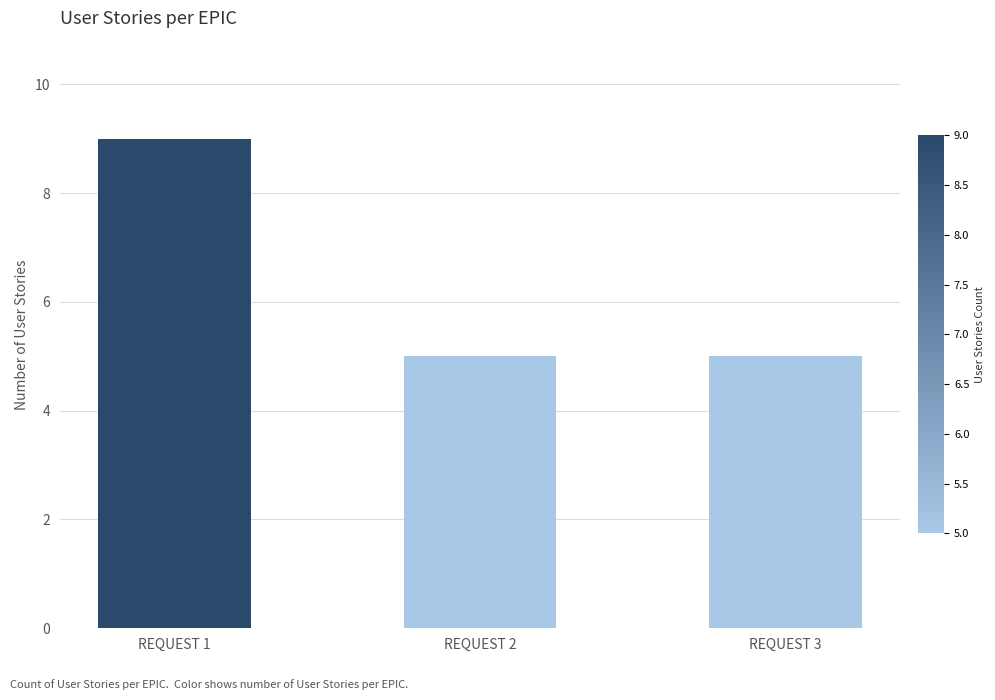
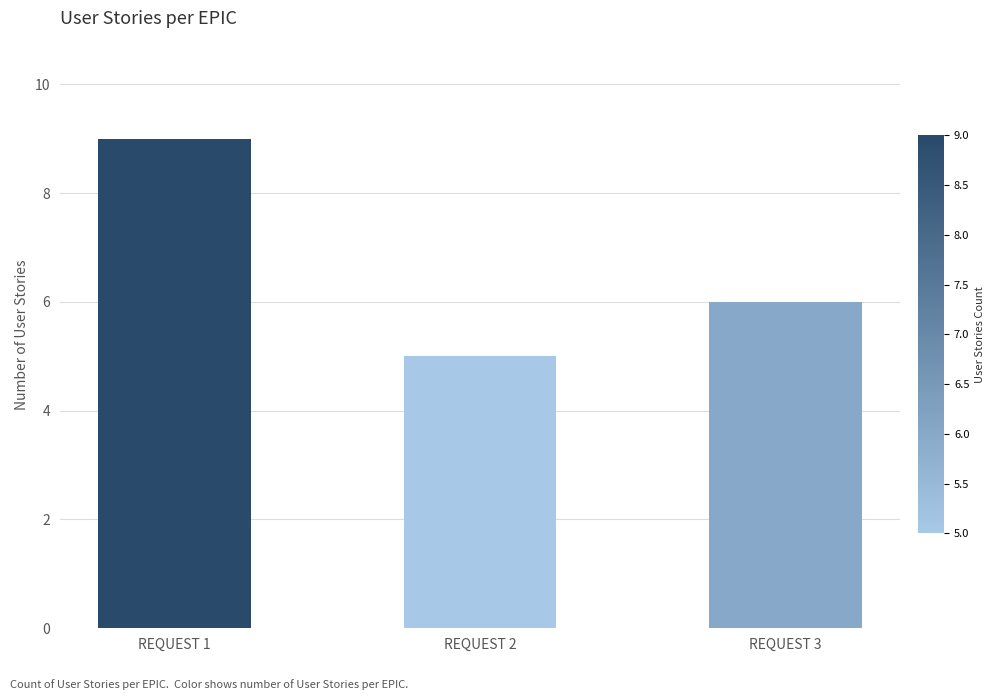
REQUEST 3: 5 -> 6
